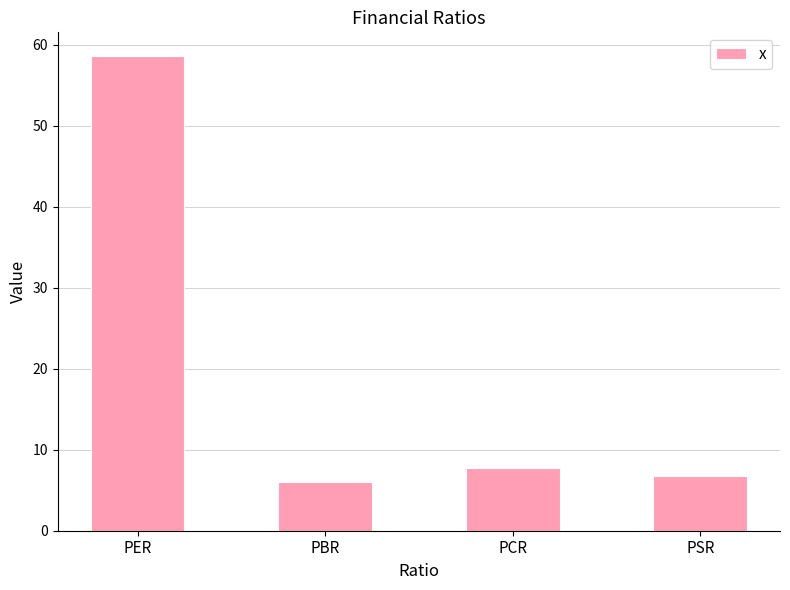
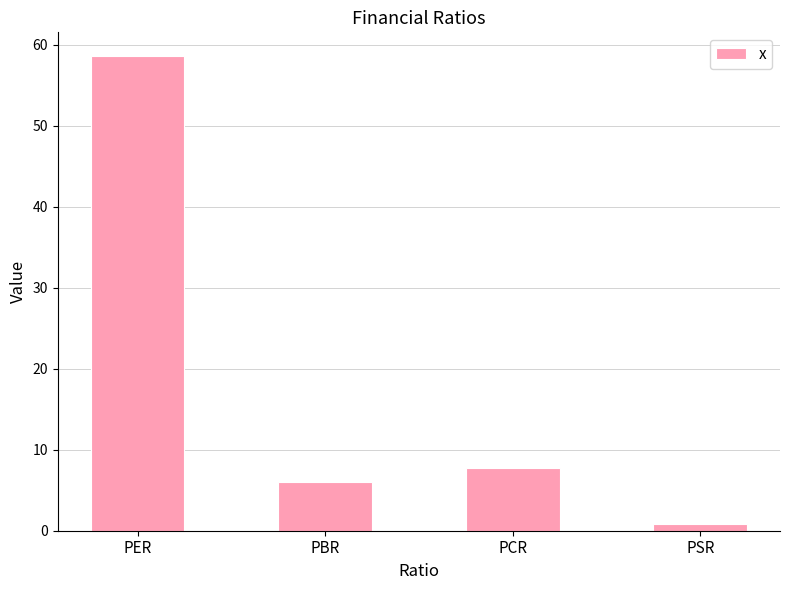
PSR: 7 -> 1
